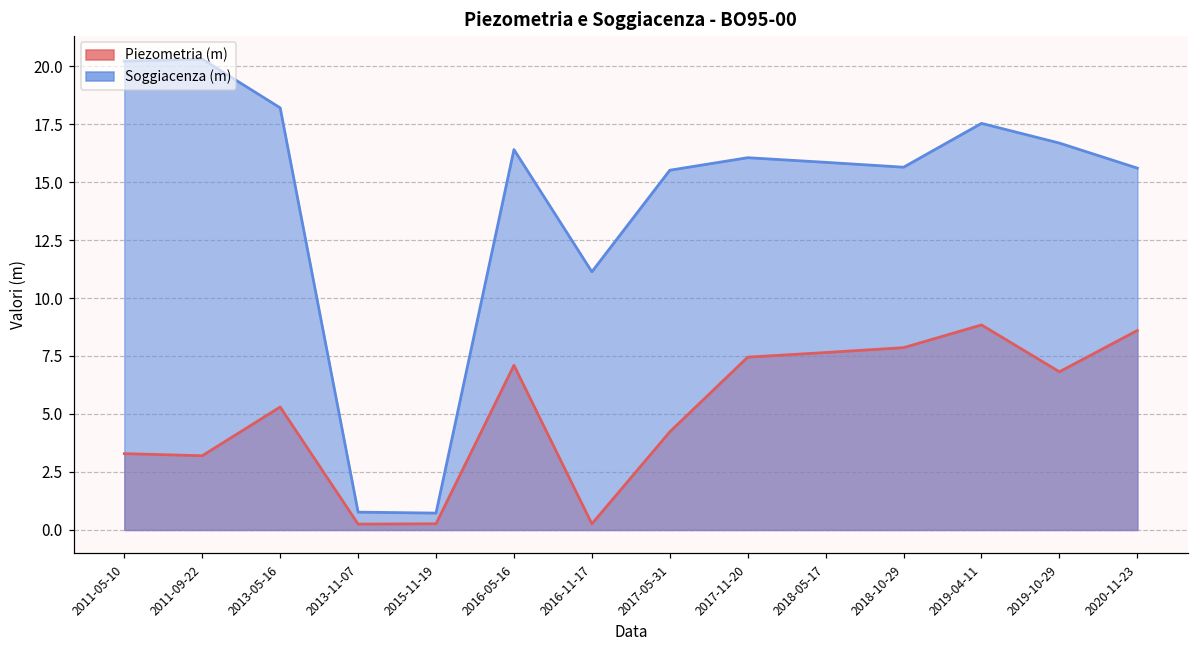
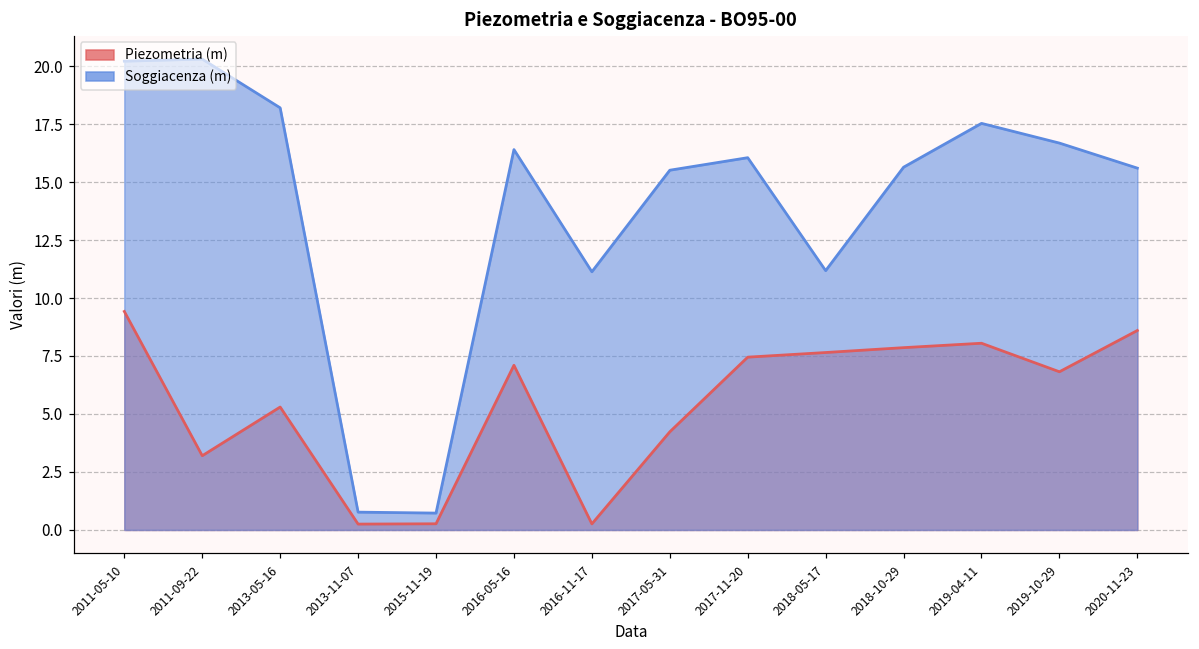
Piezometria (m), 2011-05-10: 3.3 -> 9.4
Soggiacenza (m), 2018-05-17: 15.9 -> 11.2
Piezometria (m), 2019-04-11: 8.8 -> 8.1
